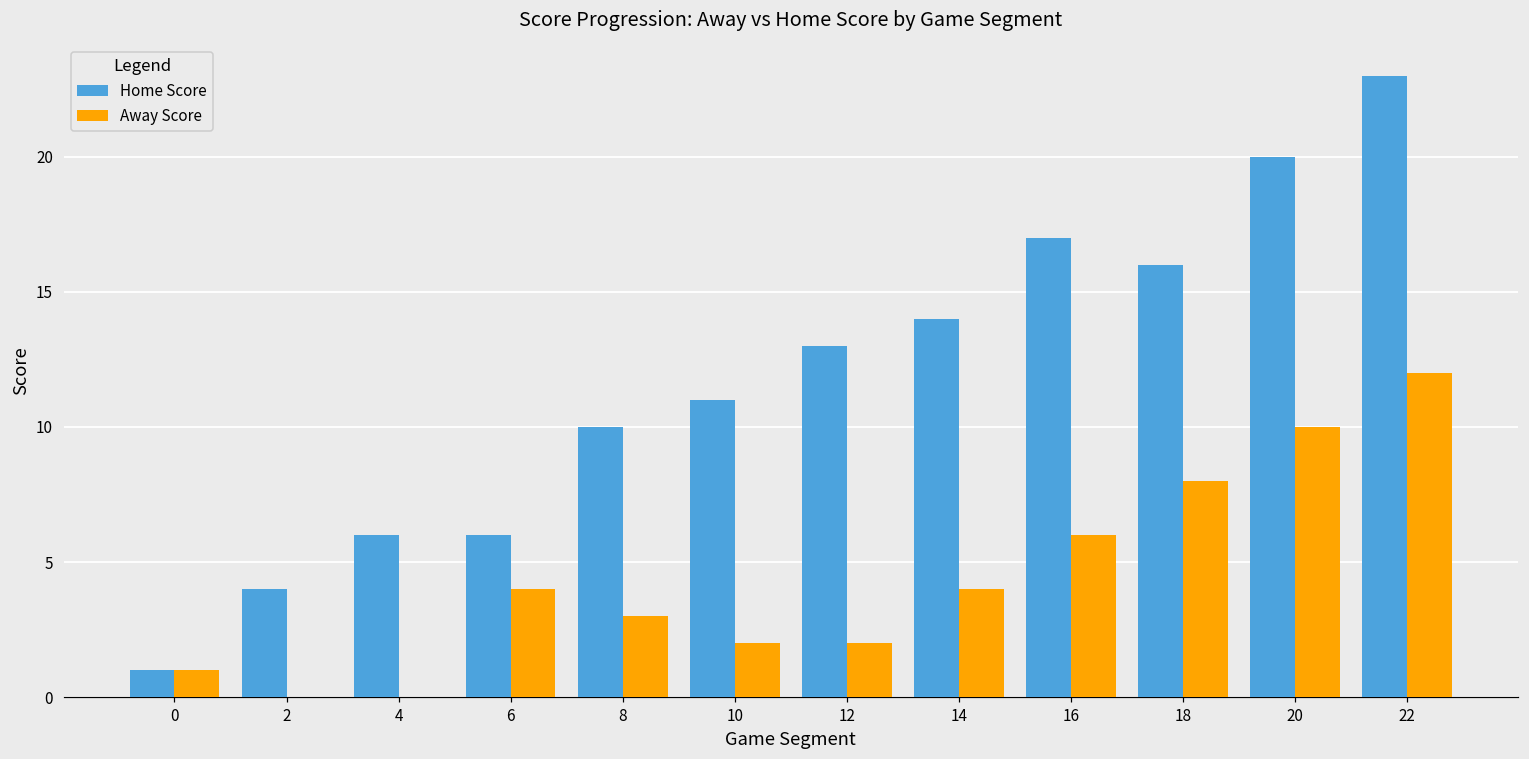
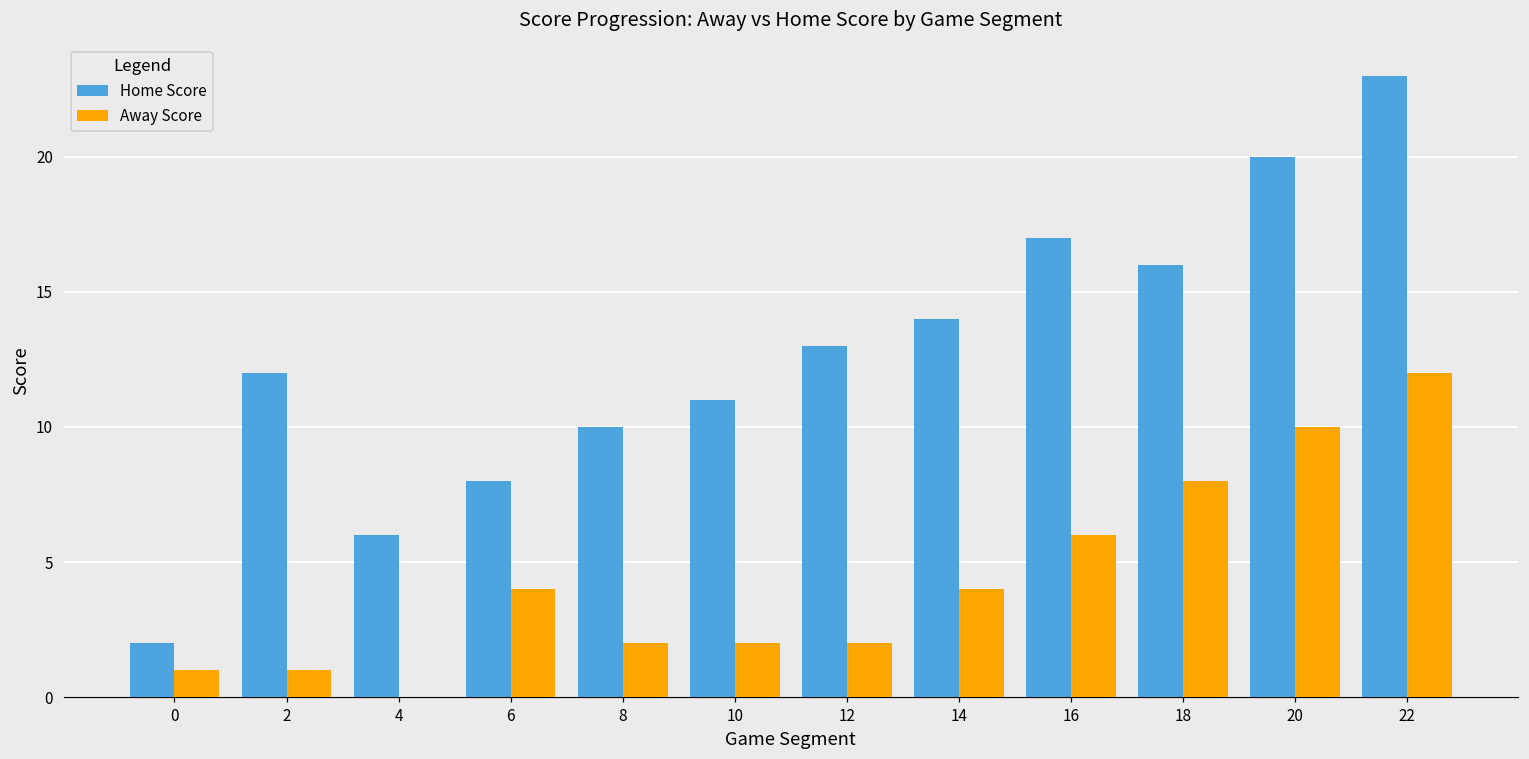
Home Score, 0: 1 -> 2
Home Score, 2: 4 -> 12
Away Score, 2: 0 -> 1
Home Score, 6: 6 -> 8
Away Score, 8: 3 -> 2
